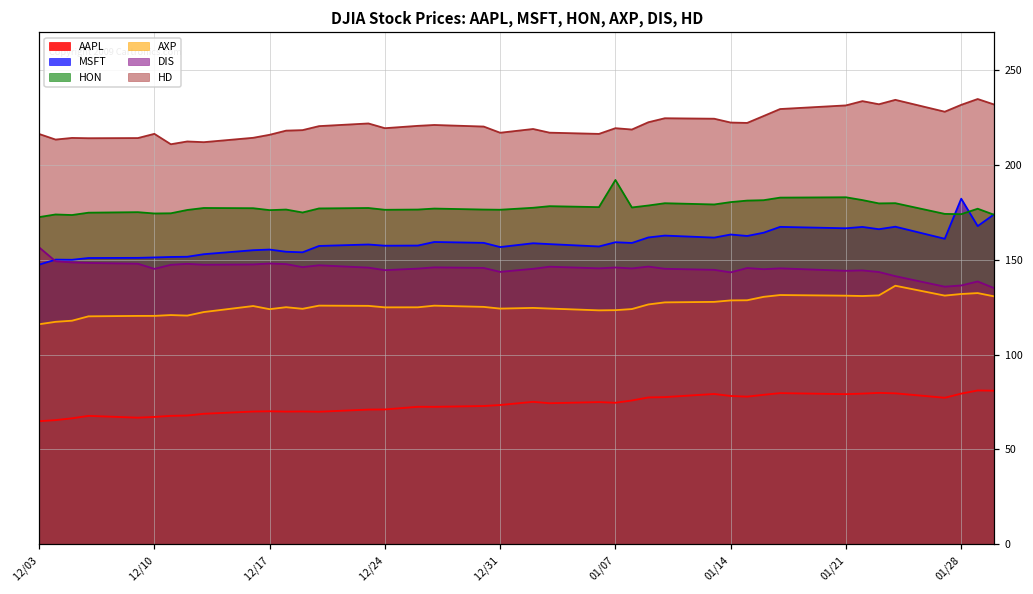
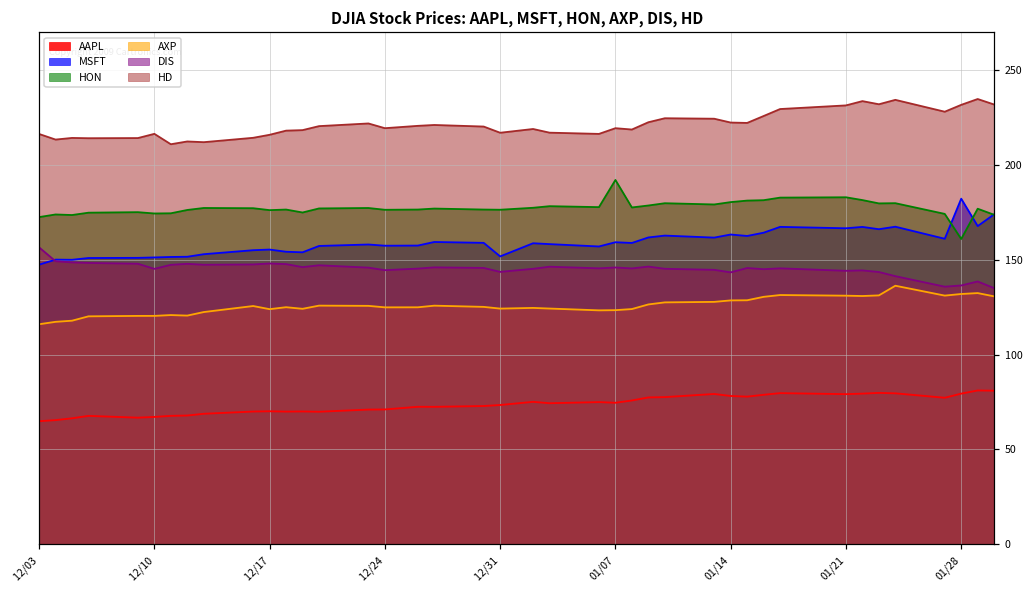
MSFT, 12/31: 157 -> 152
HON, 01/28: 174 -> 161
